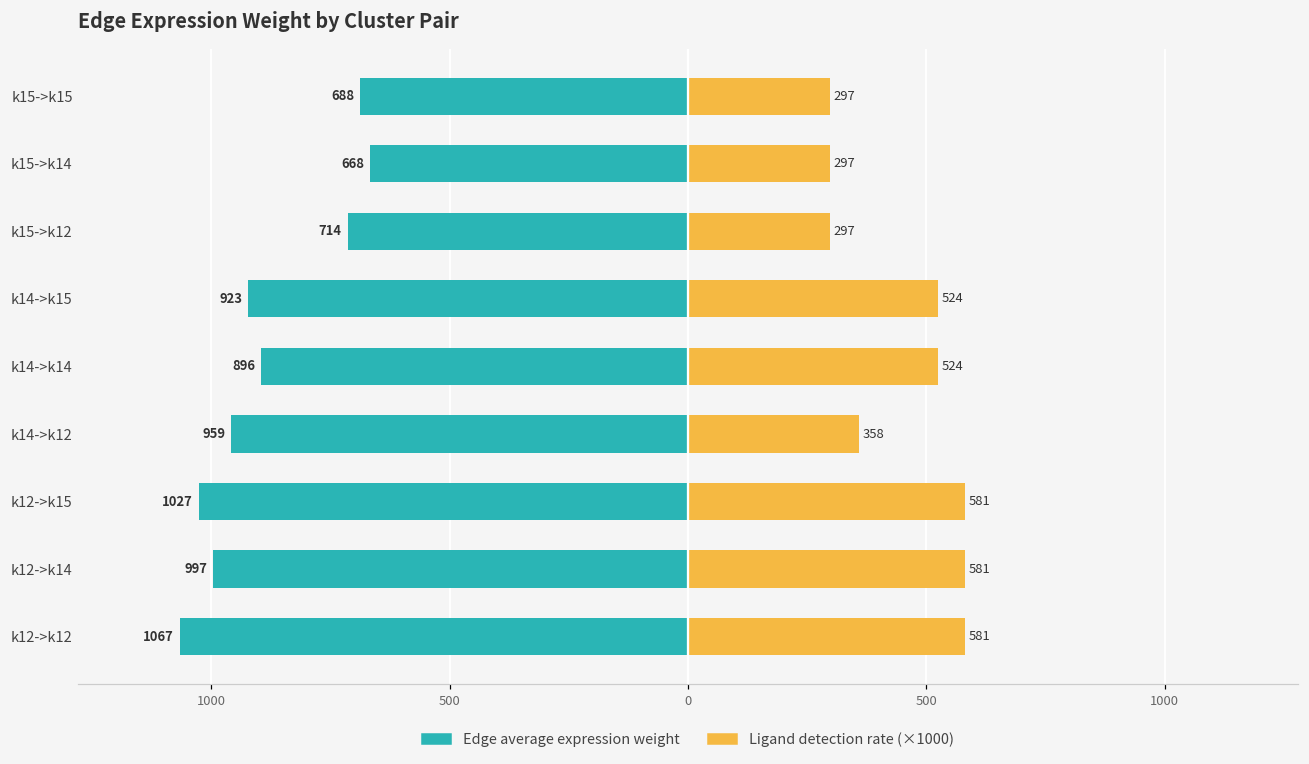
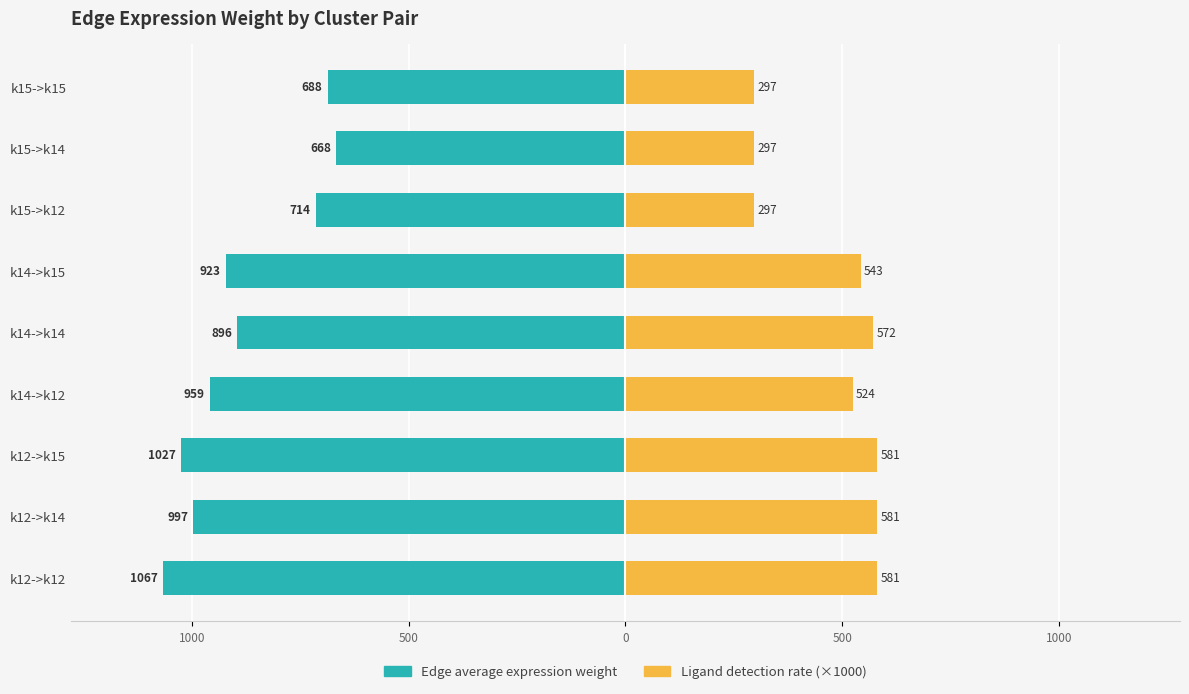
Ligand detection rate (×1000), k14->k15: 524 -> 543
Ligand detection rate (×1000), k14->k14: 524 -> 572
Ligand detection rate (×1000), k14->k12: 358 -> 524
